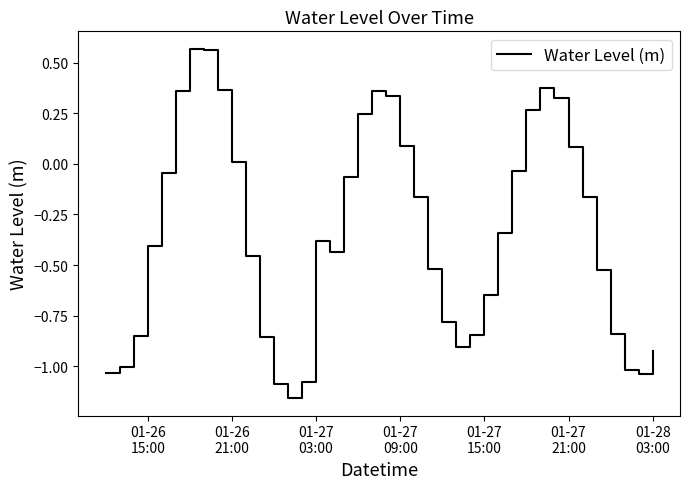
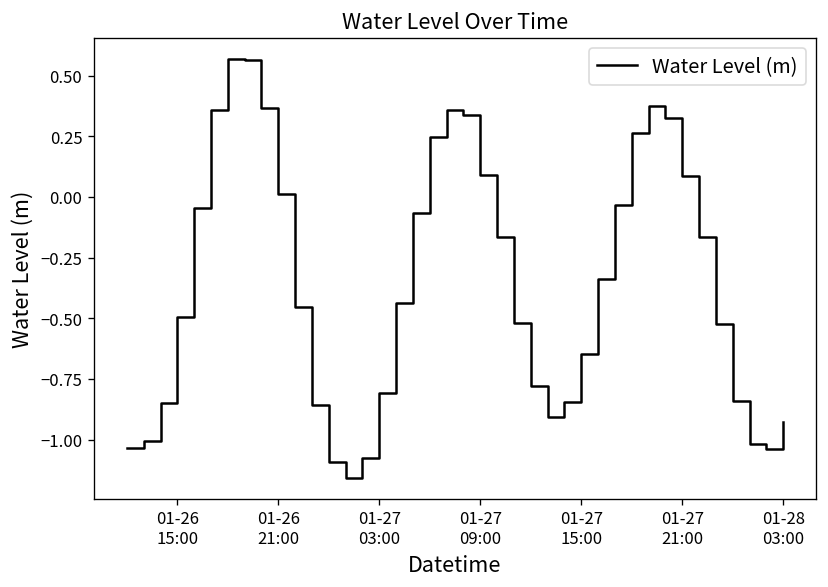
01-26 15:00: -0.40 -> -0.50
01-27 03:00: -0.38 -> -0.81
